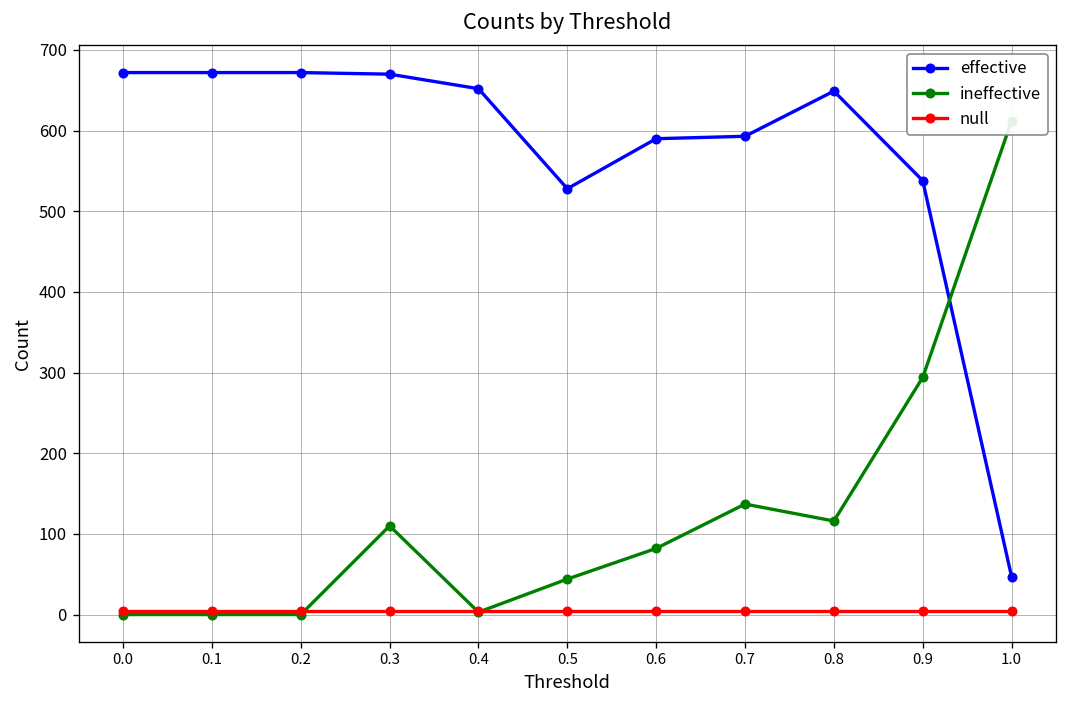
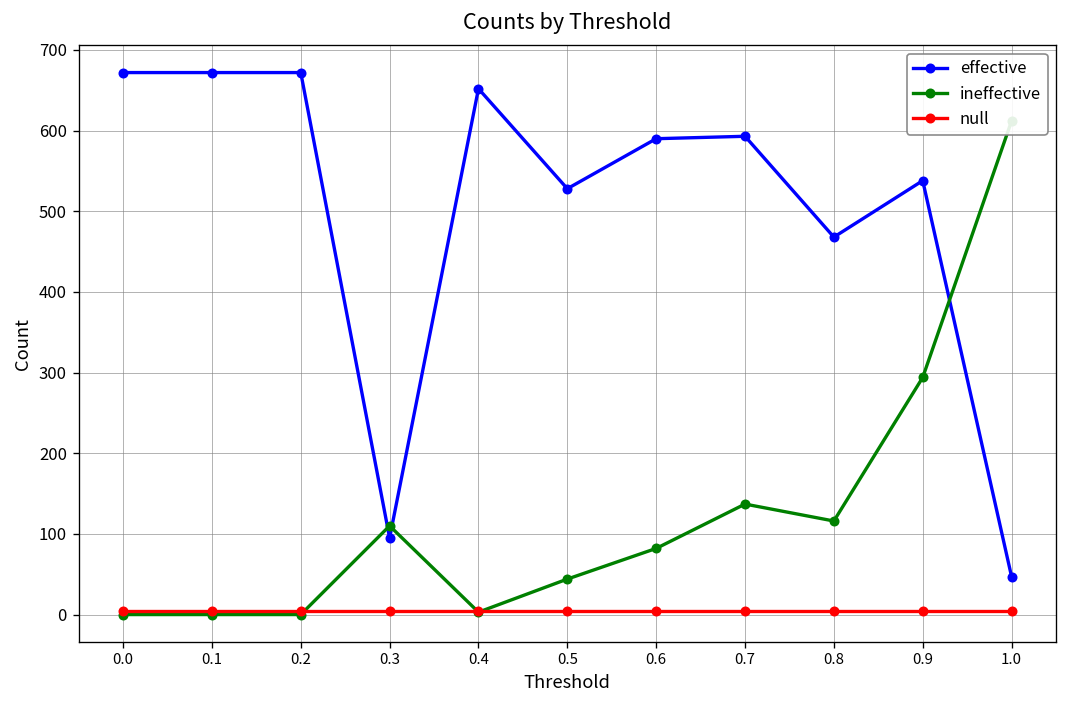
effective, 0.3: 670 -> 100
effective, 0.8: 650 -> 470
